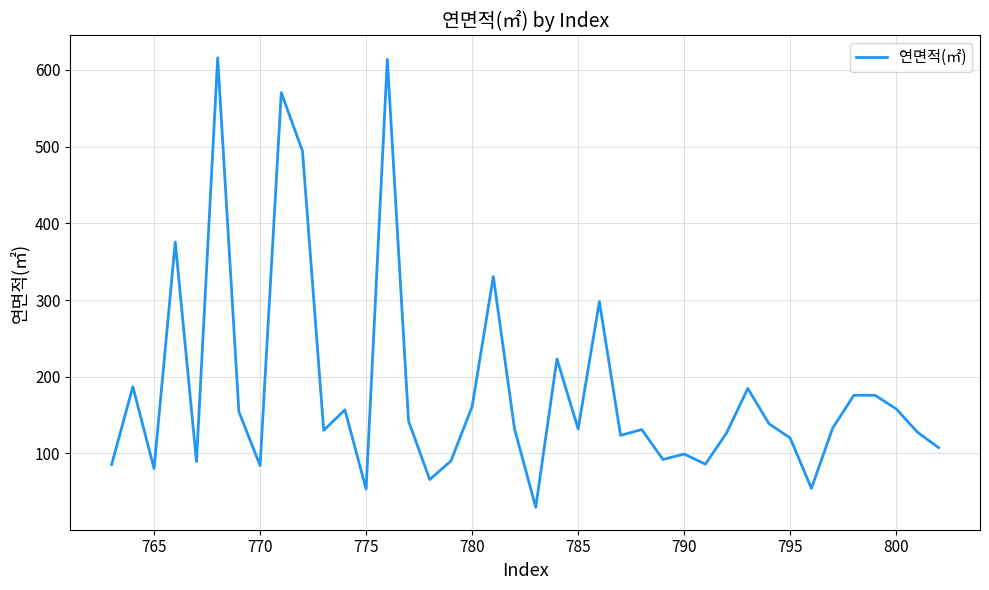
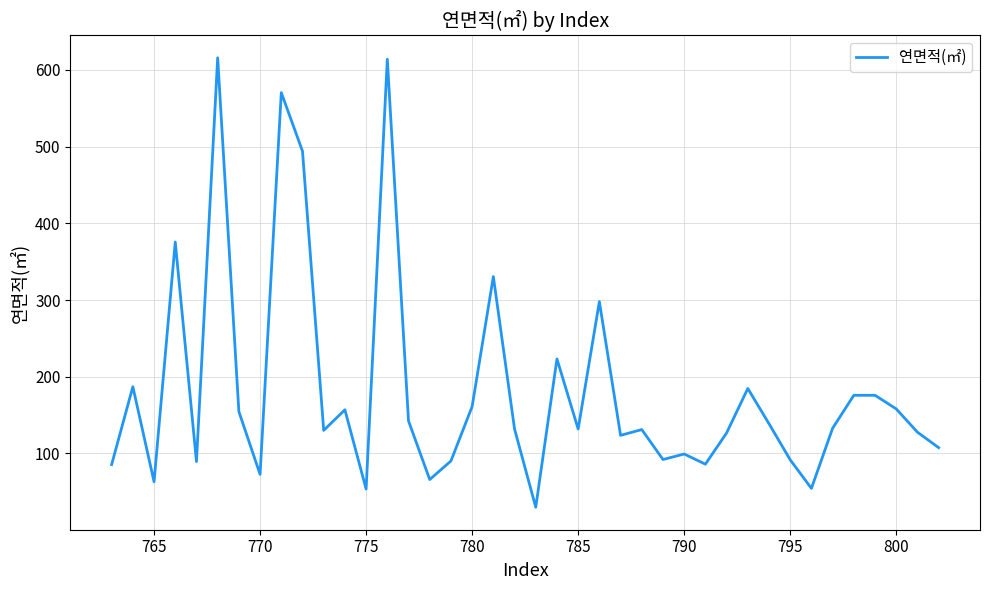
765: 80 -> 60
770: 80 -> 70
795: 120 -> 90
